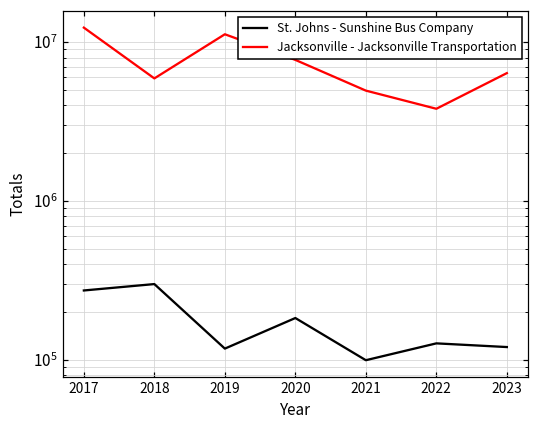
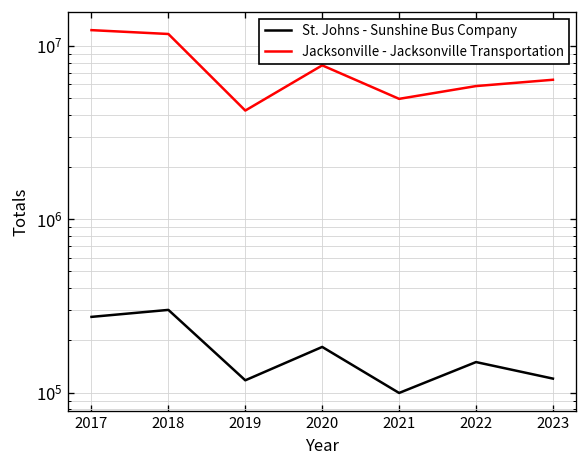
Jacksonville - Jacksonville Transportation, 2018: 5900000 -> 12000000
Jacksonville - Jacksonville Transportation, 2019: 11000000 -> 4200000
St. Johns - Sunshine Bus Company, 2022: 130000 -> 150000
Jacksonville - Jacksonville Transportation, 2022: 3800000 -> 5900000
